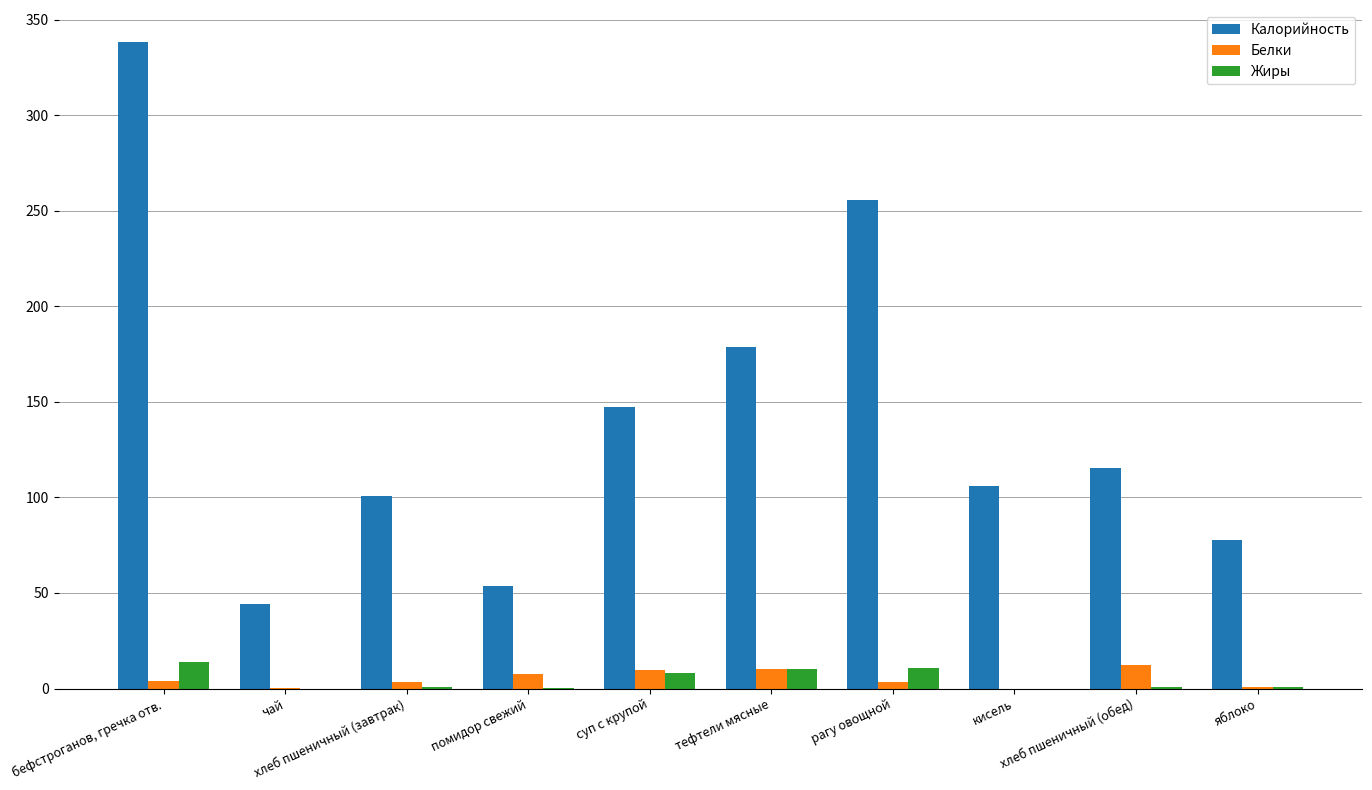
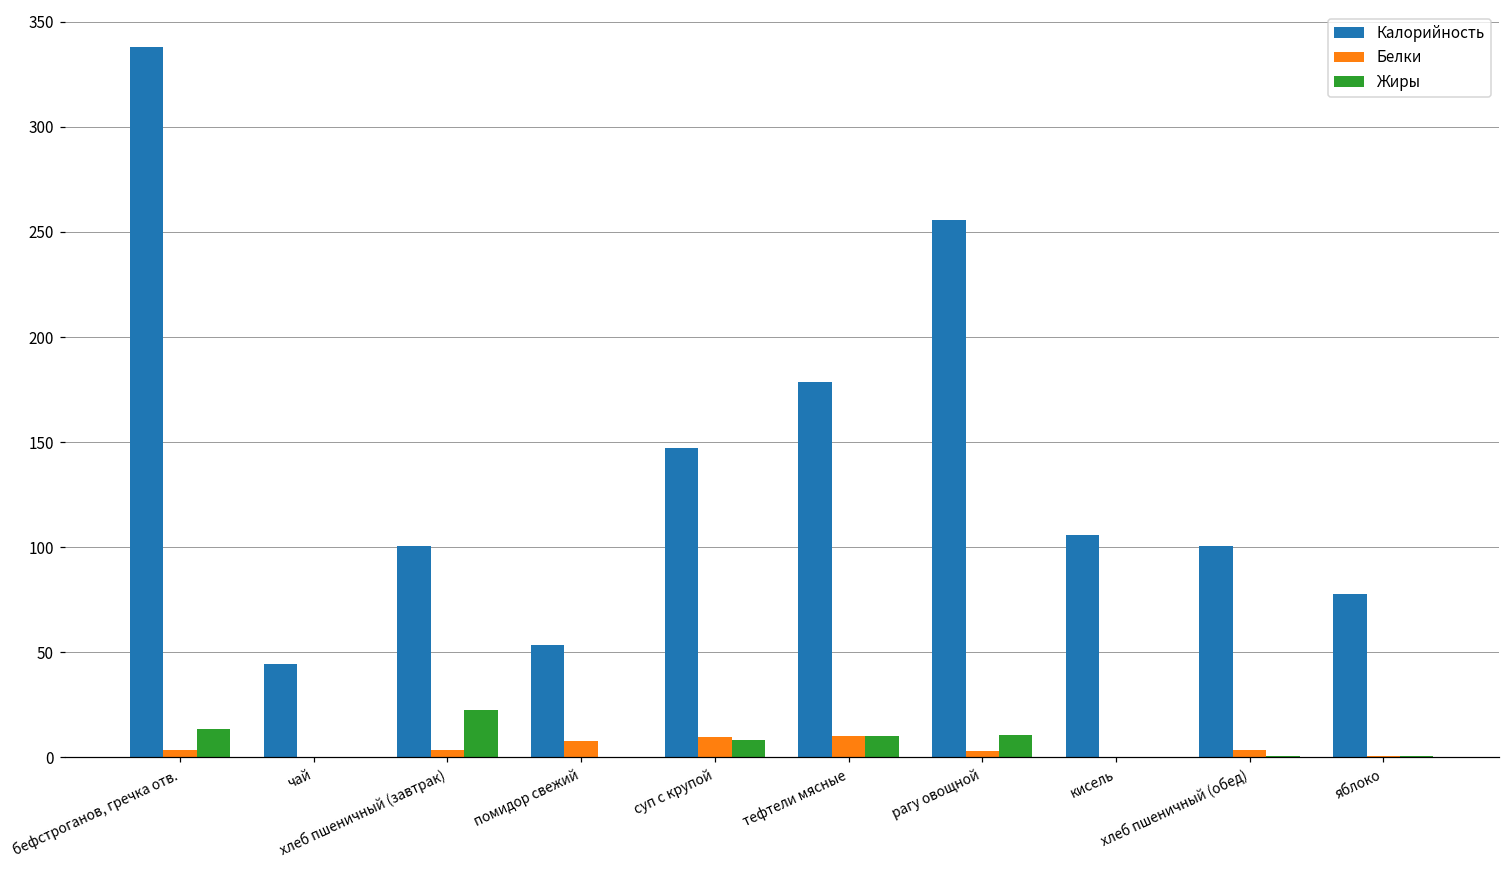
Жиры, хлеб пшеничный (завтрак): 1 -> 23
Калорийность, хлеб пшеничный (обед): 115 -> 101
Белки, хлеб пшеничный (обед): 12 -> 3
